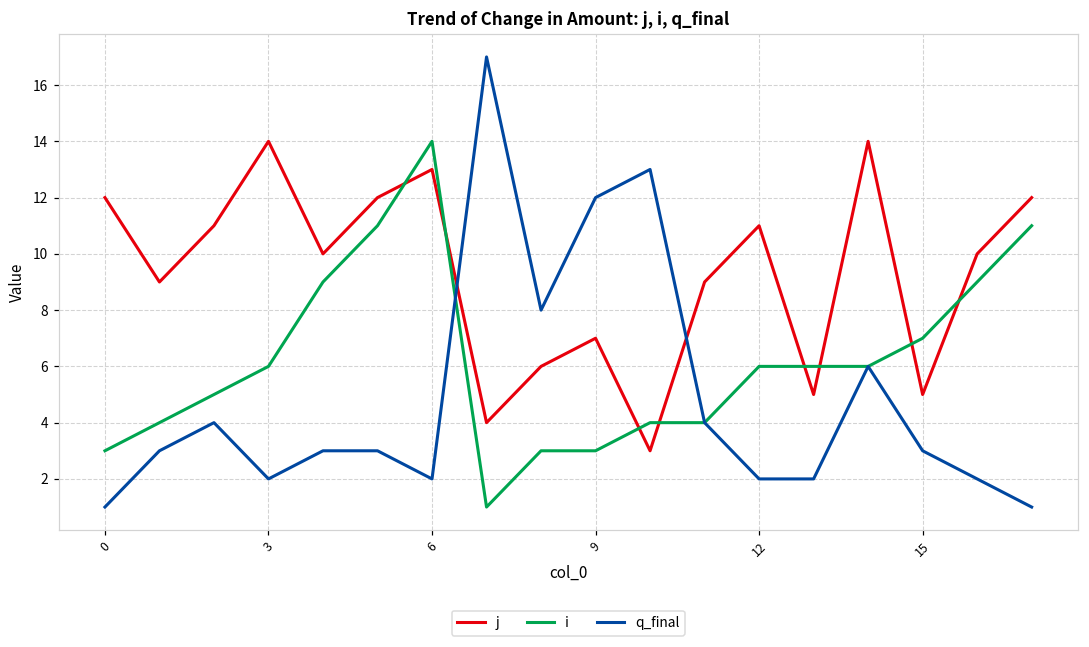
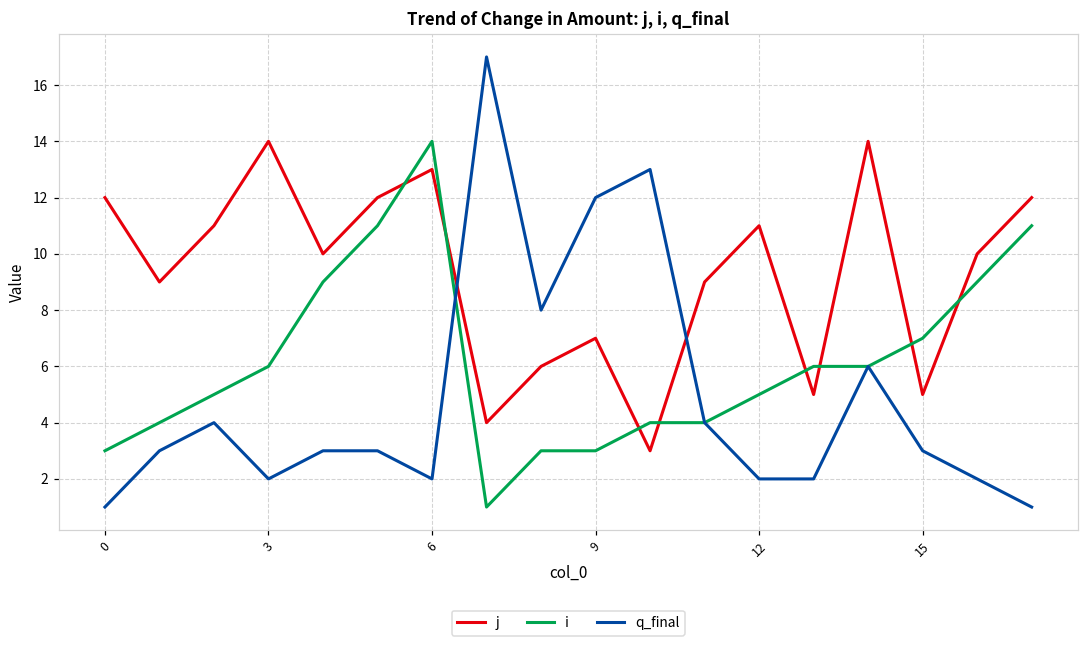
i, 12: 6 -> 5
